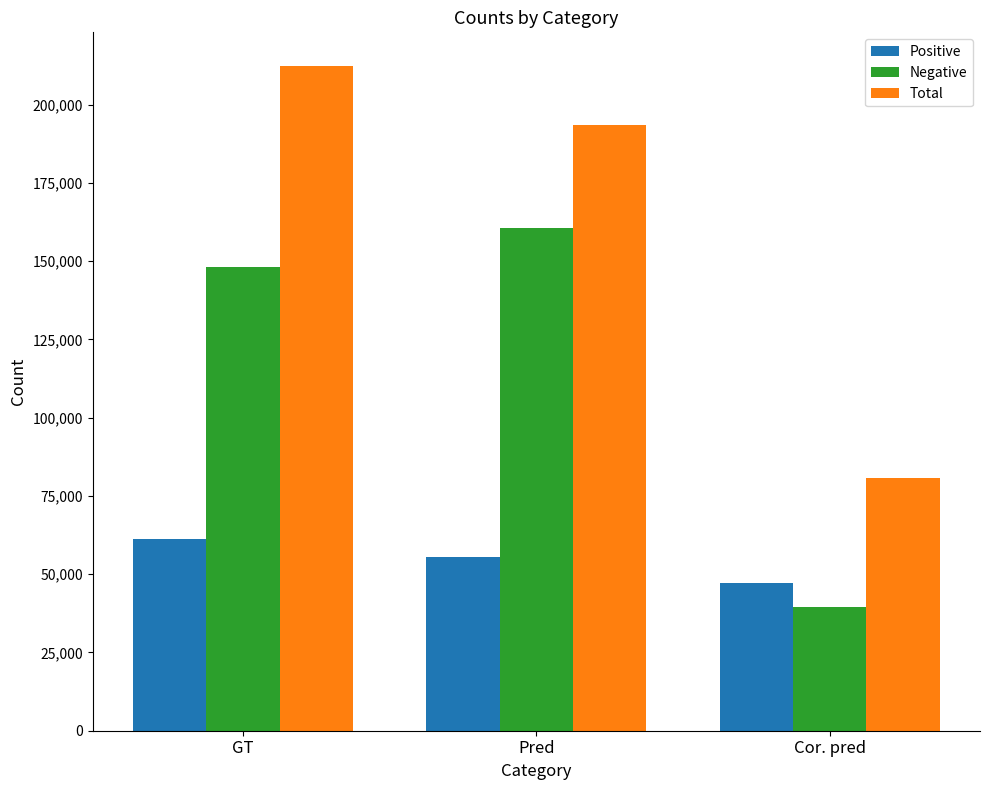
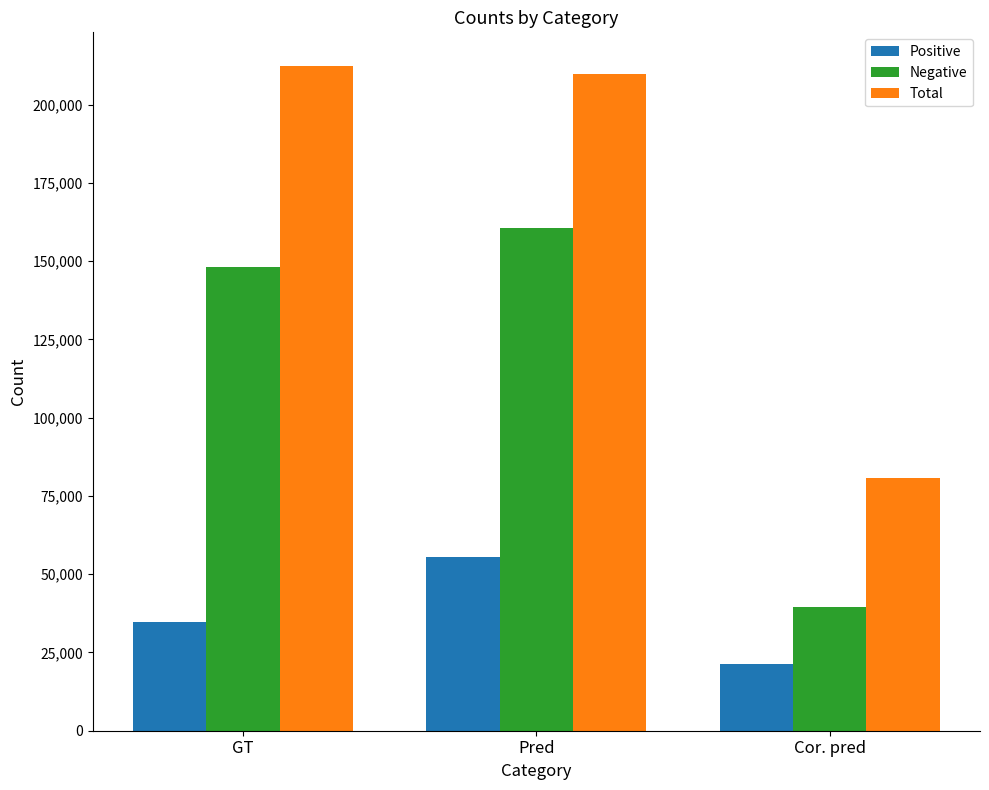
Positive, GT: 61,000 -> 35,000
Total, Pred: 193,000 -> 210,000
Positive, Cor. pred: 47,000 -> 21,000
